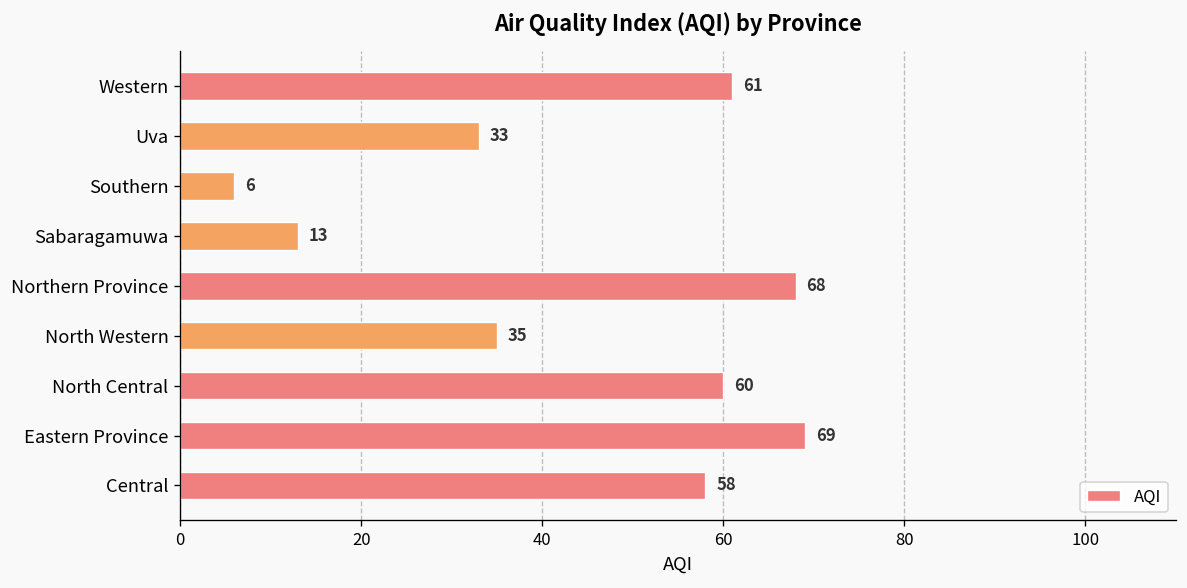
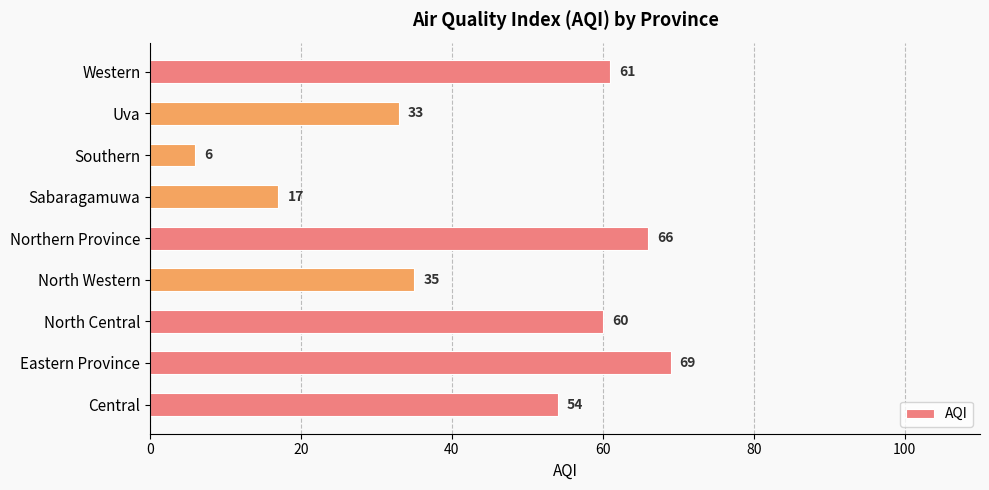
Sabaragamuwa: 13 -> 17
Northern Province: 68 -> 66
Central: 58 -> 54
